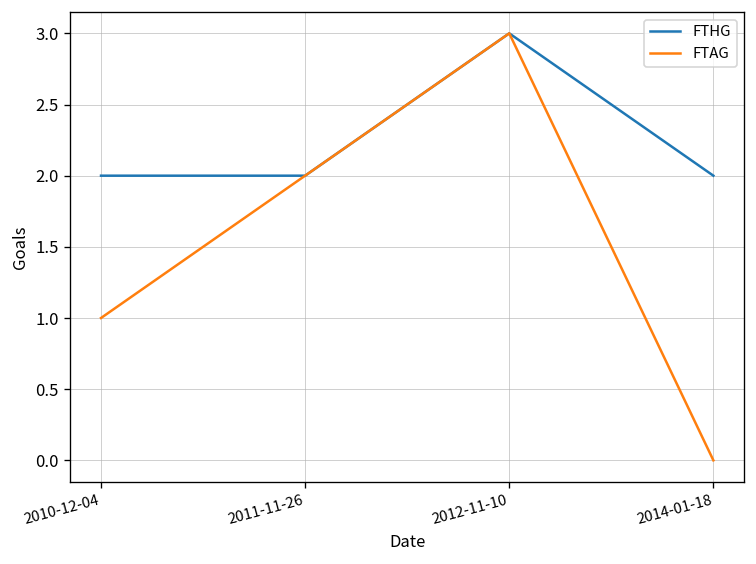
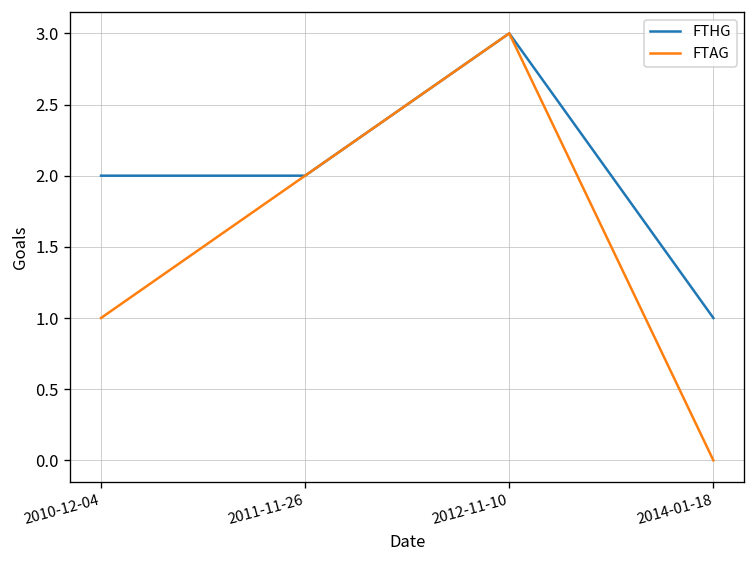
FTHG, 2014-01-18: 2 -> 1
